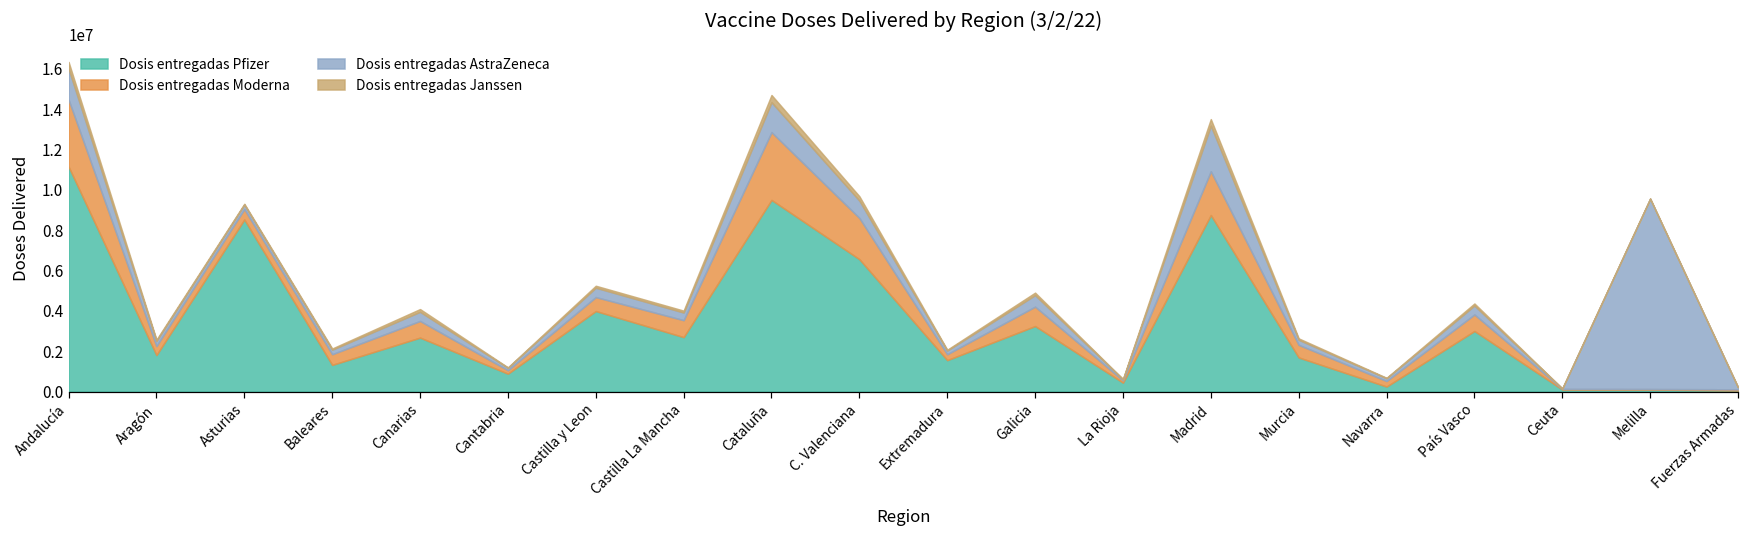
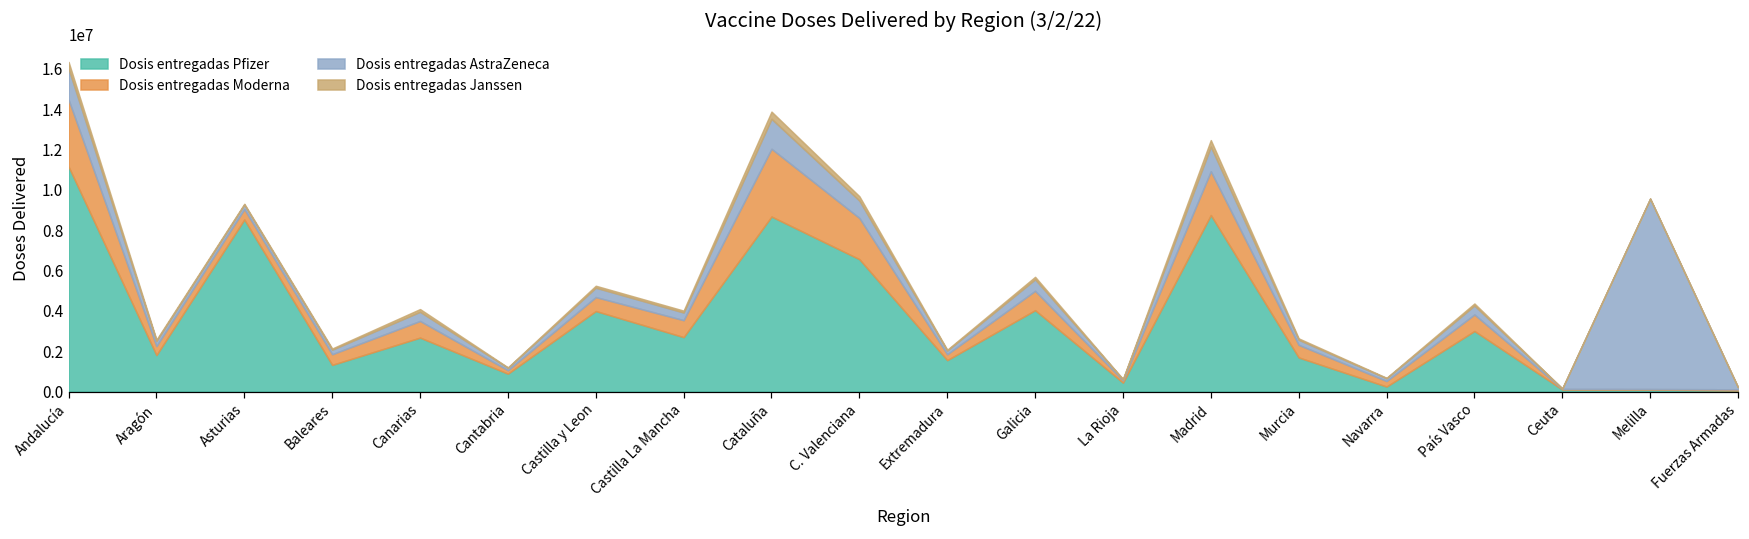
Dosis entregadas Pfizer, Cataluña: 9500000 -> 8700000
Dosis entregadas Pfizer, Galicia: 3200000 -> 4000000
Dosis entregadas AstraZeneca, Madrid: 2300000 -> 1200000
